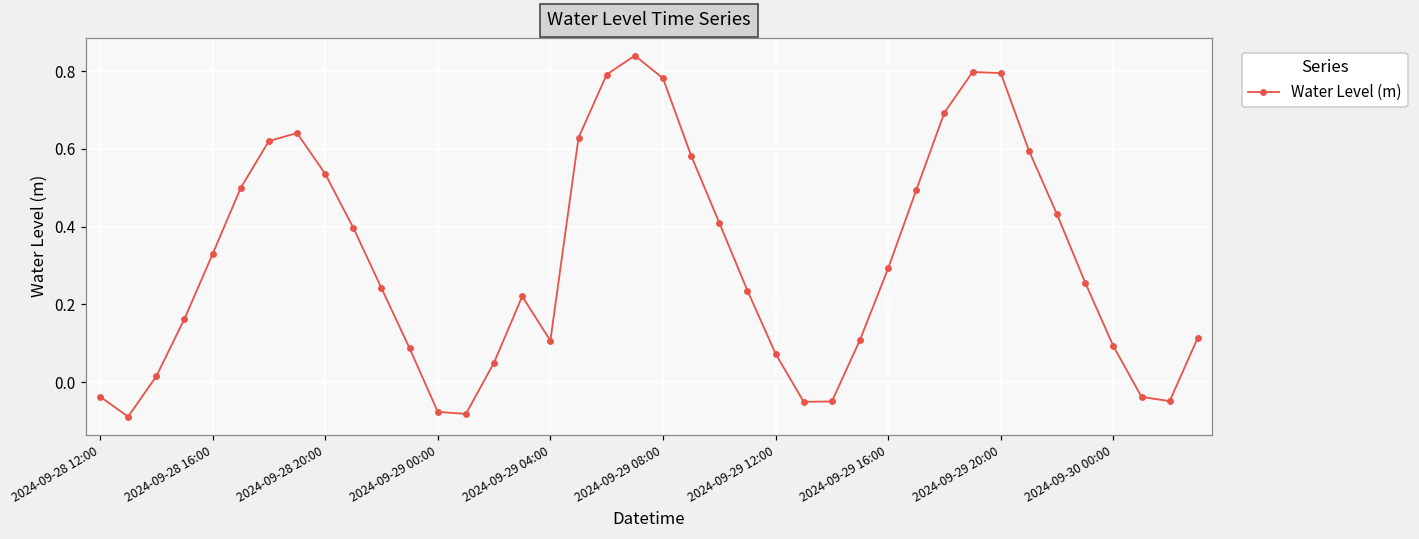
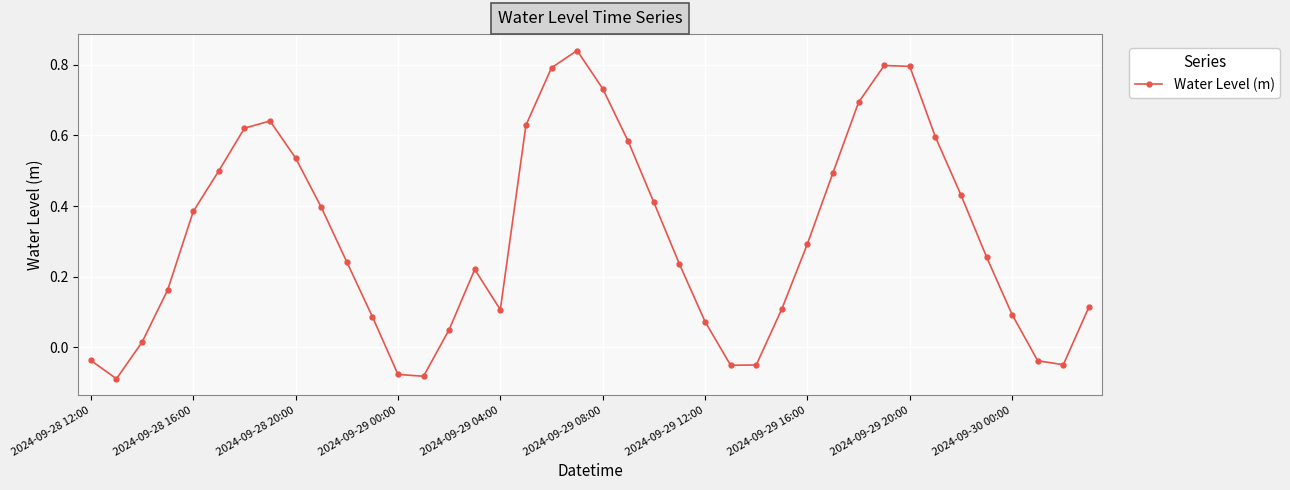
2024-09-28 16:00: 0.33 -> 0.38
2024-09-29 08:00: 0.78 -> 0.73
